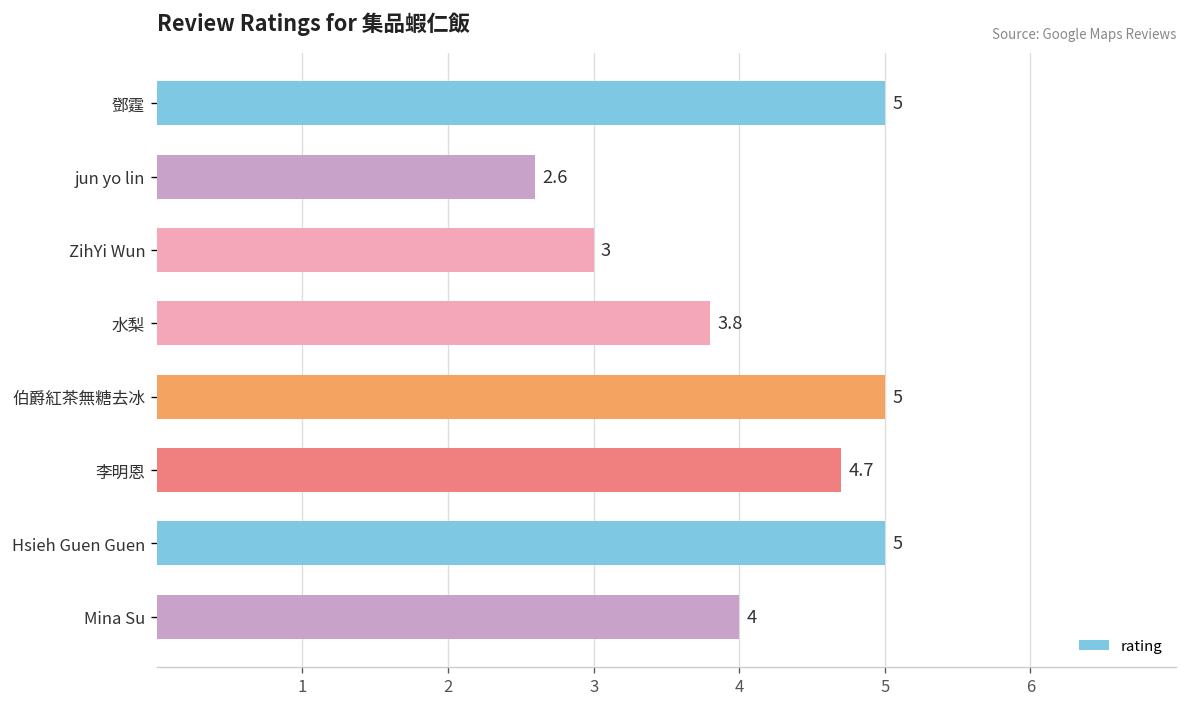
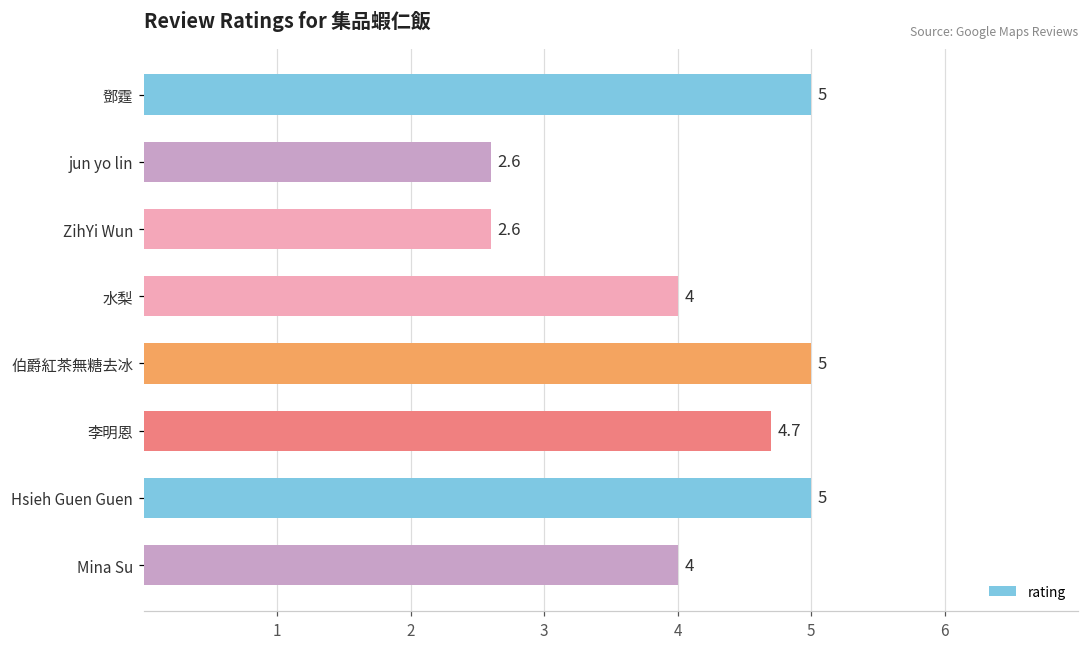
ZihYi Wun: 3 -> 2.6
水梨: 3.8 -> 4
